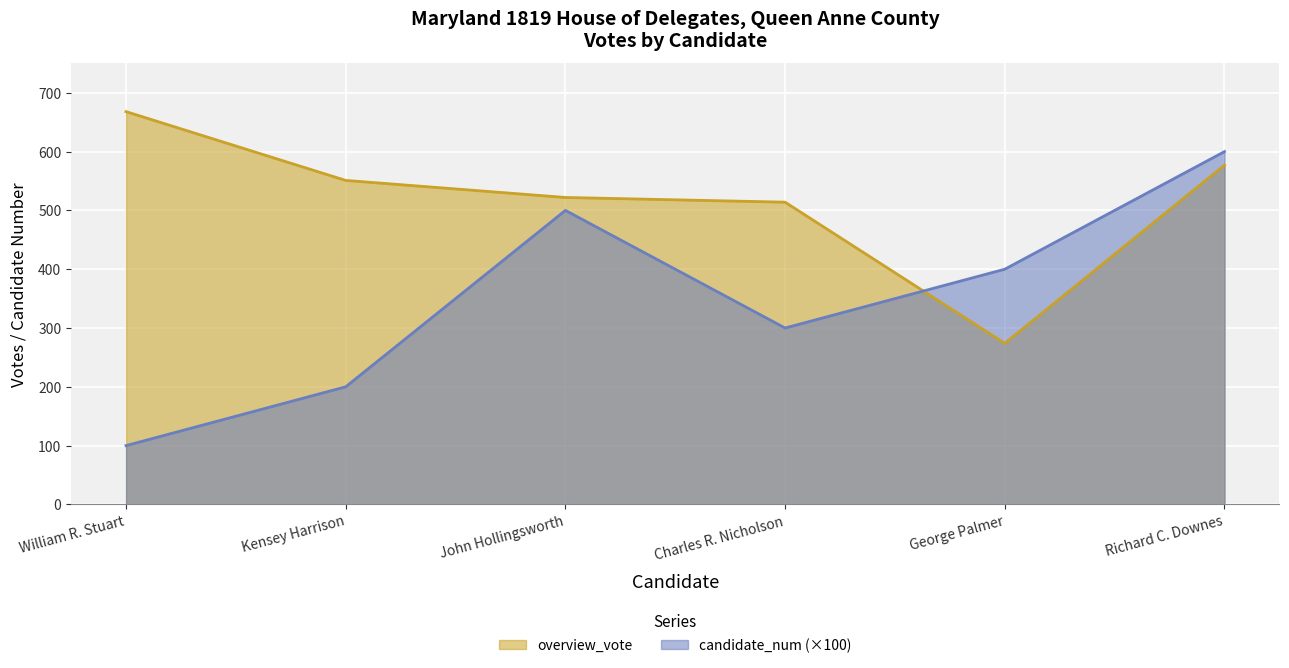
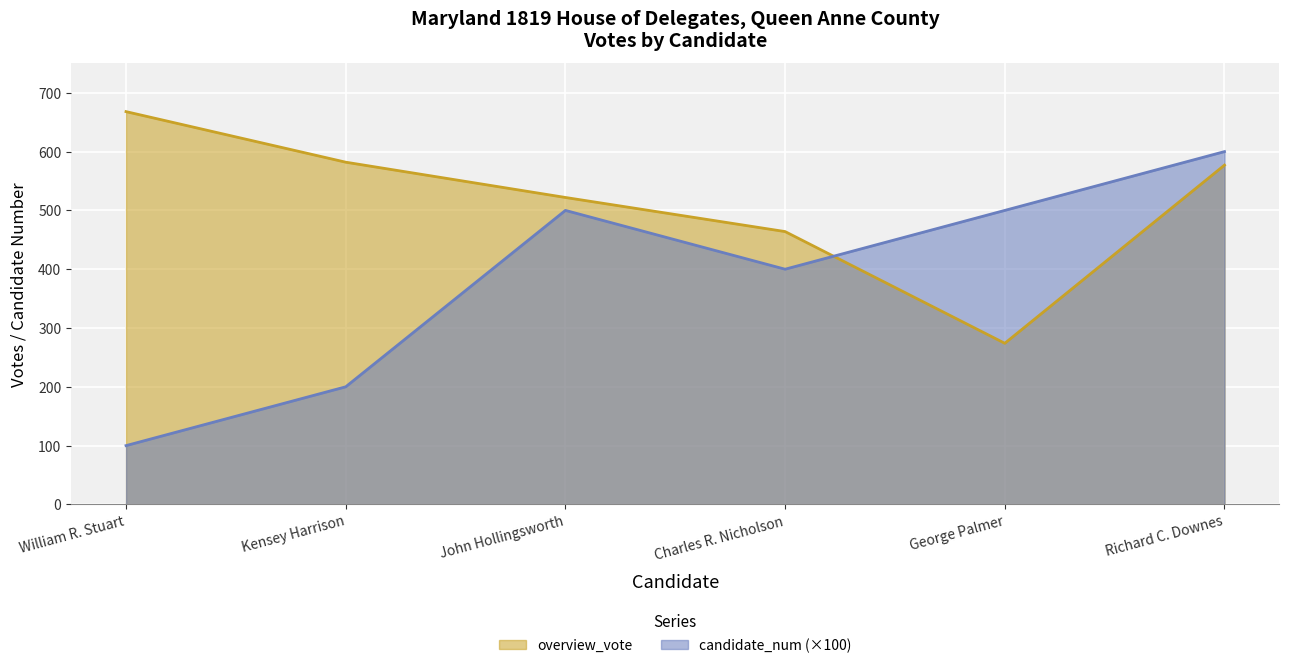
overview_vote, Kensey Harrison: 550 -> 580
overview_vote, Charles R. Nicholson: 510 -> 460
candidate_num (×100), Charles R. Nicholson: 300 -> 400
candidate_num (×100), George Palmer: 400 -> 500
